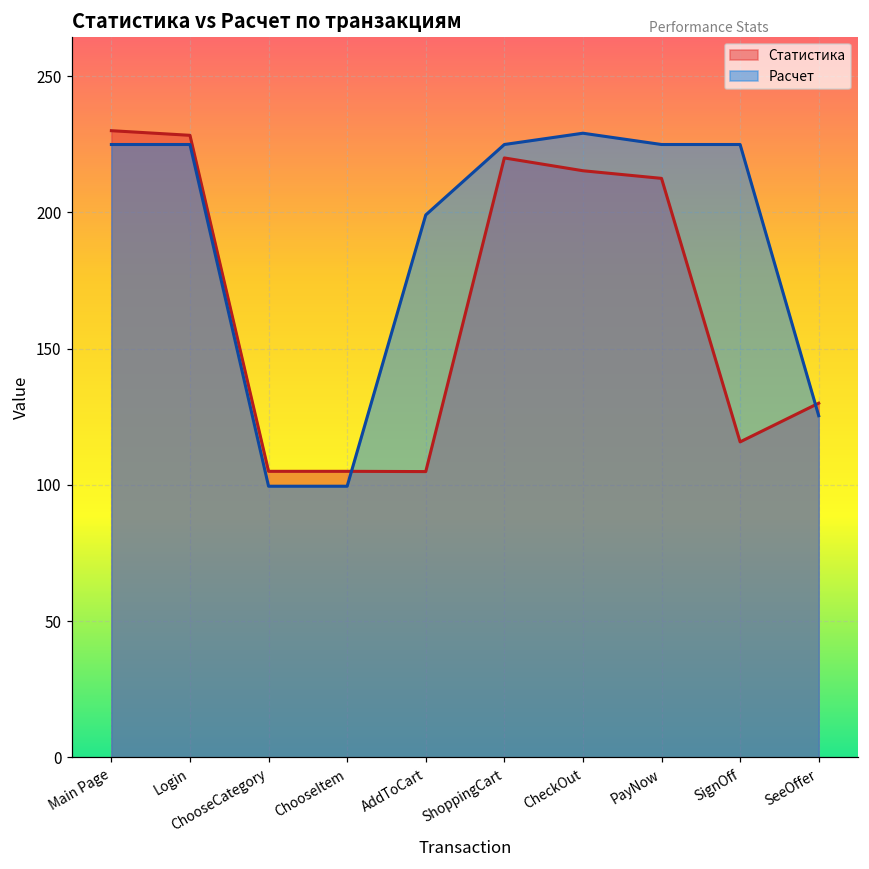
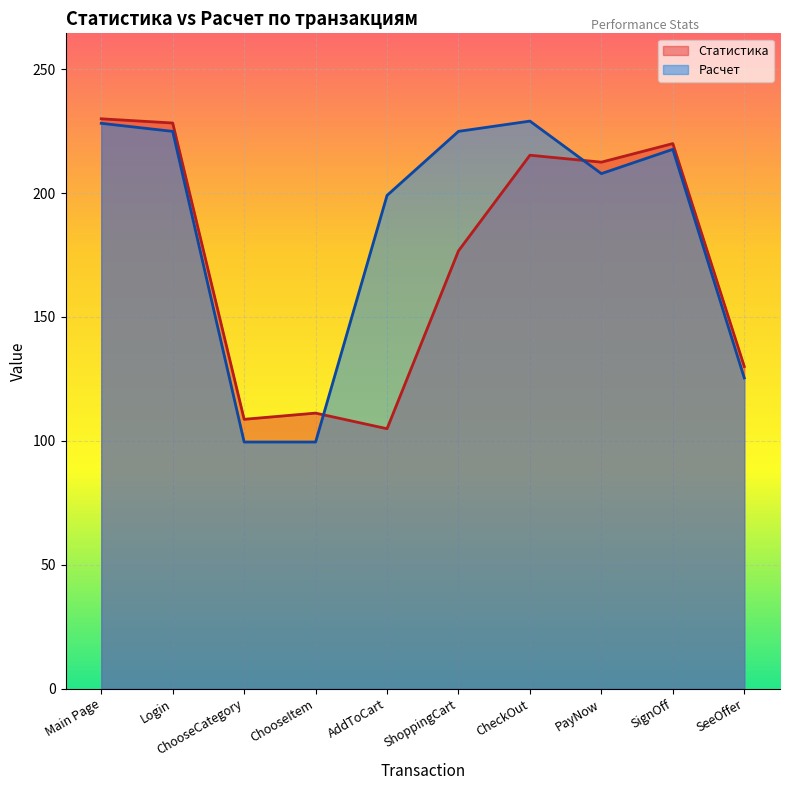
Расчет, Main Page: 225 -> 228
Статистика, ChooseCategory: 105 -> 109
Статистика, ChooseItem: 105 -> 111
Статистика, ShoppingCart: 220 -> 177
Расчет, PayNow: 225 -> 208
Статистика, SignOff: 116 -> 220
Расчет, SignOff: 225 -> 218
